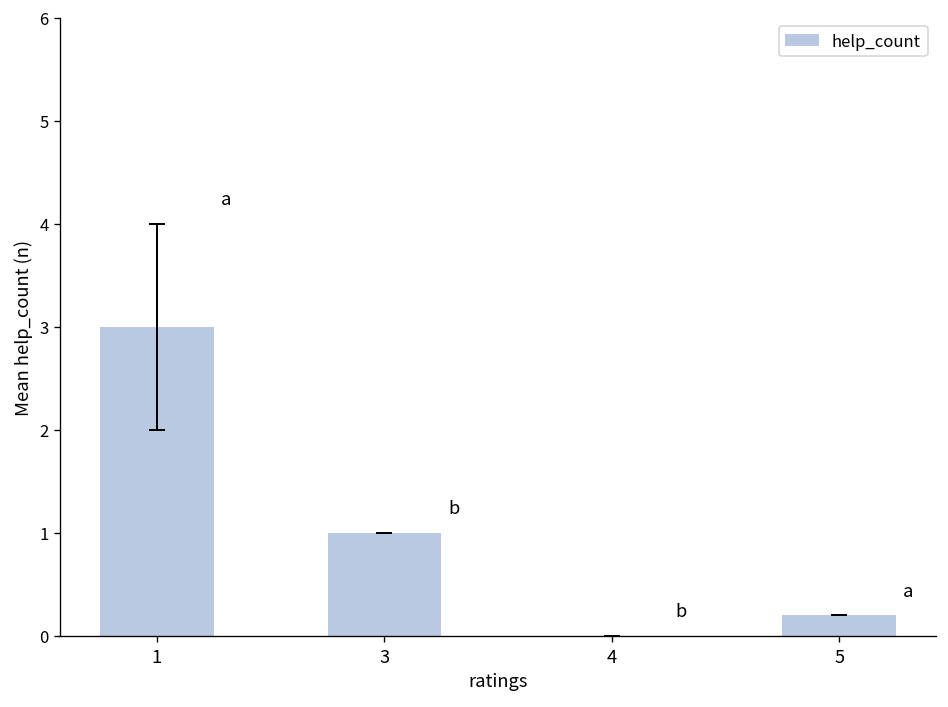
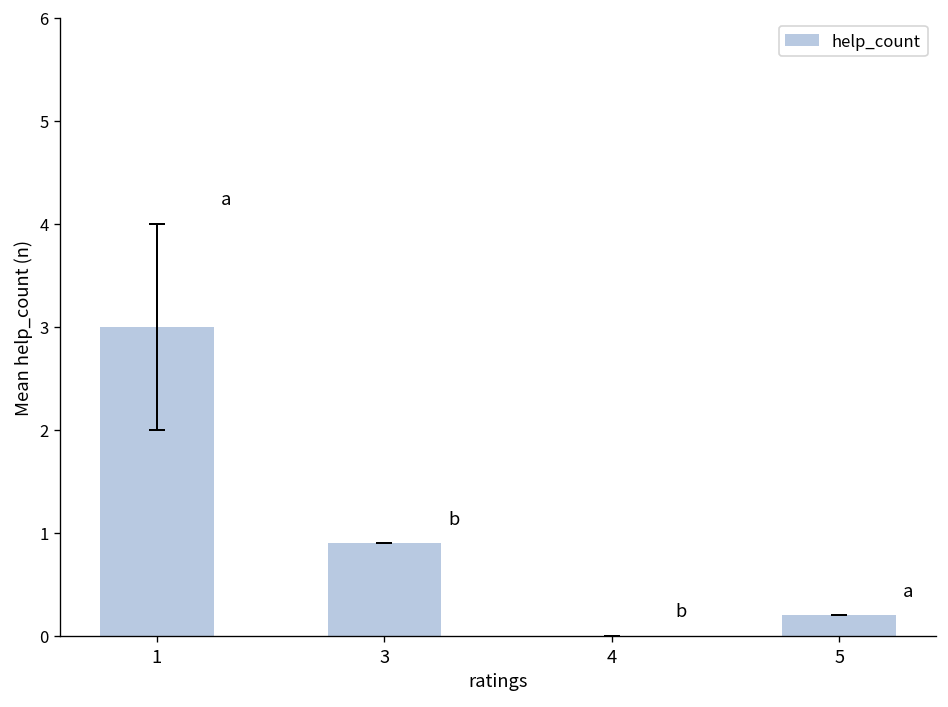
help_count, 3: 1.0 -> 0.9
